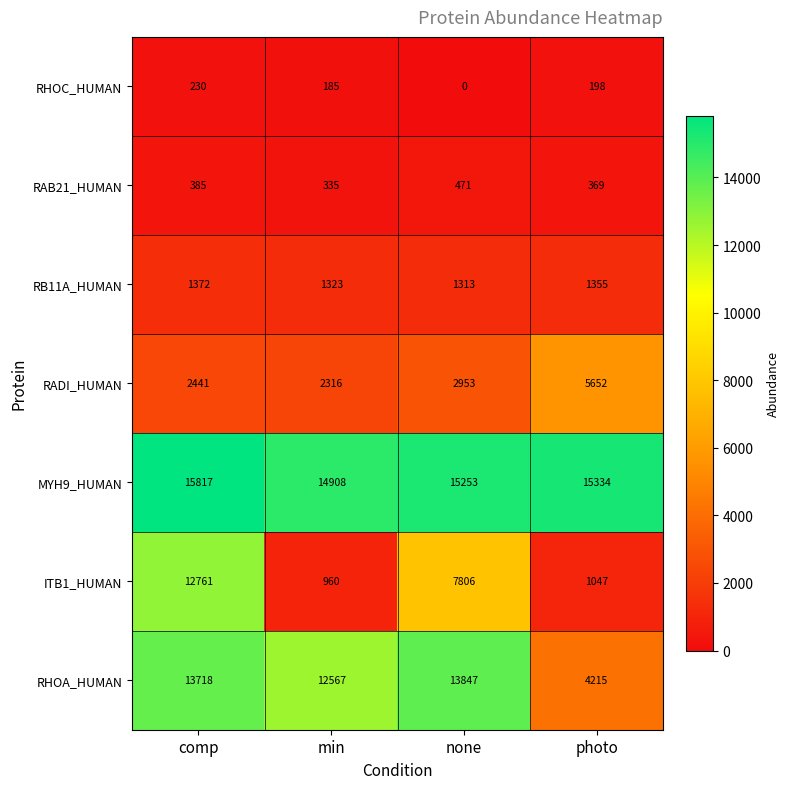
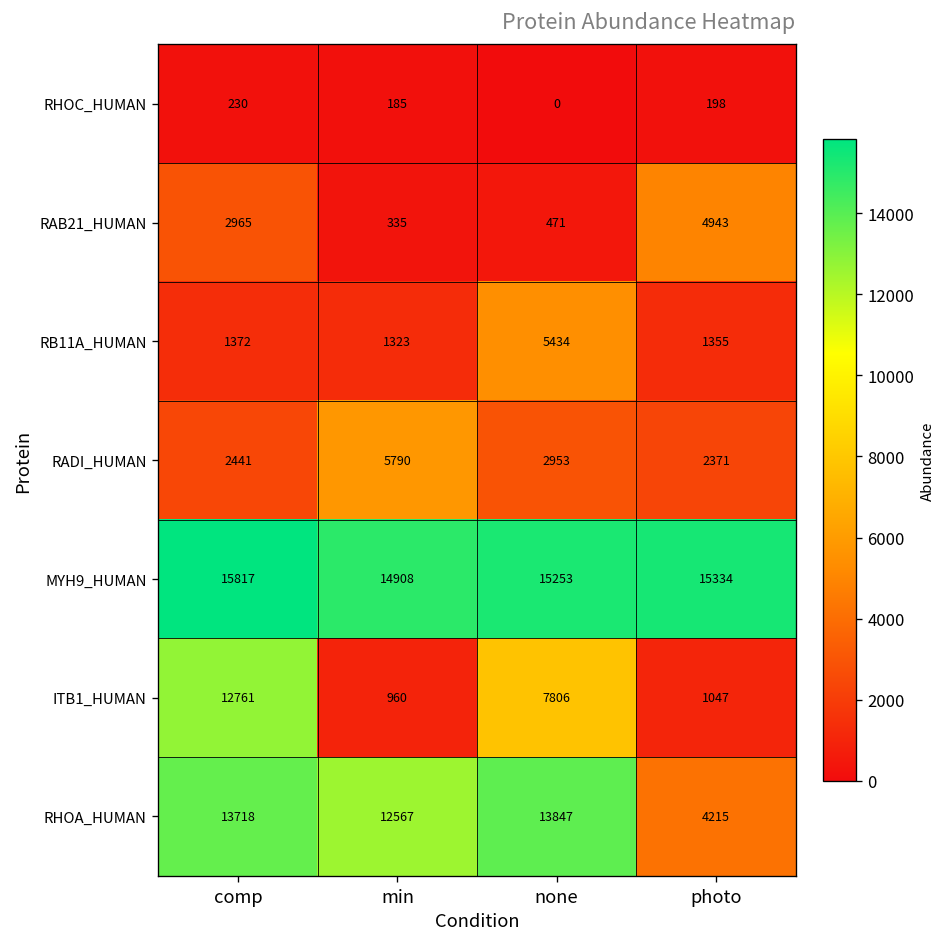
RAB21_HUMAN, comp: 385 -> 2965
RAB21_HUMAN, photo: 369 -> 4943
RB11A_HUMAN, none: 1313 -> 5434
RADI_HUMAN, min: 2316 -> 5790
RADI_HUMAN, photo: 5652 -> 2371
